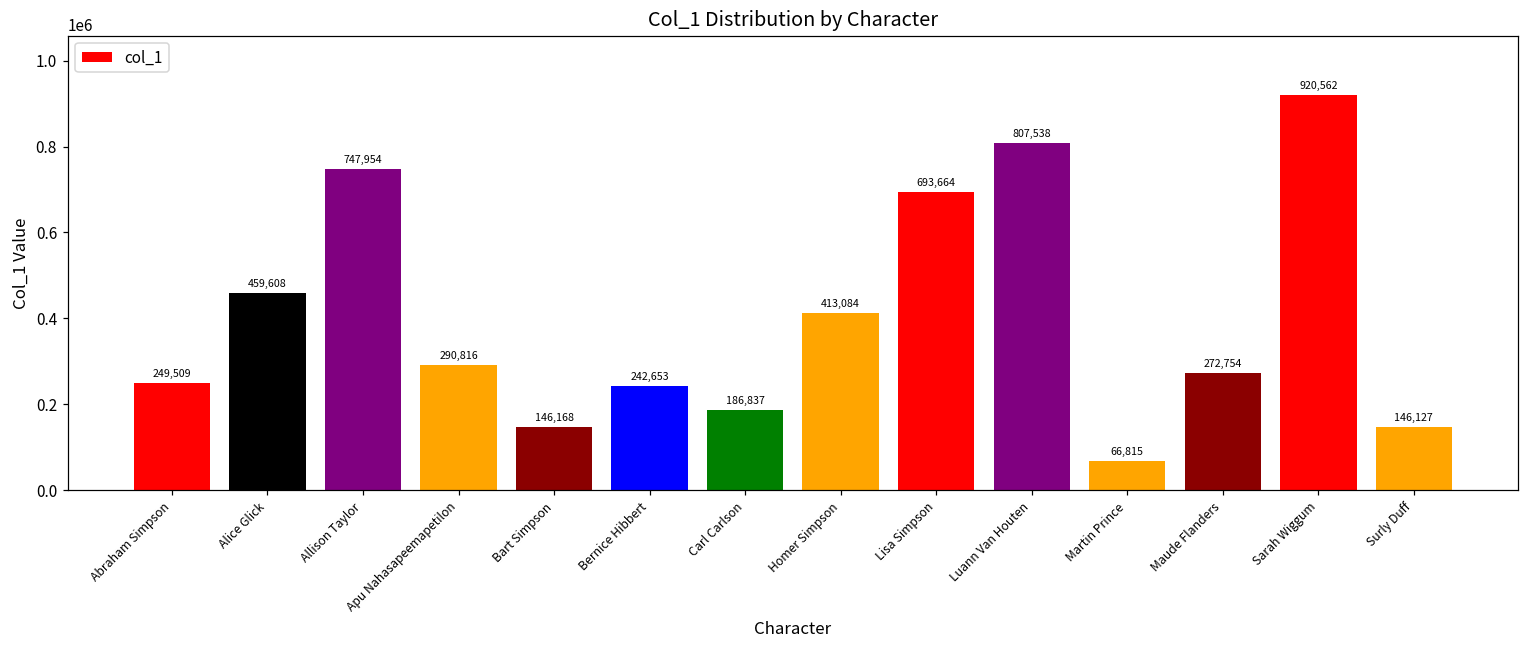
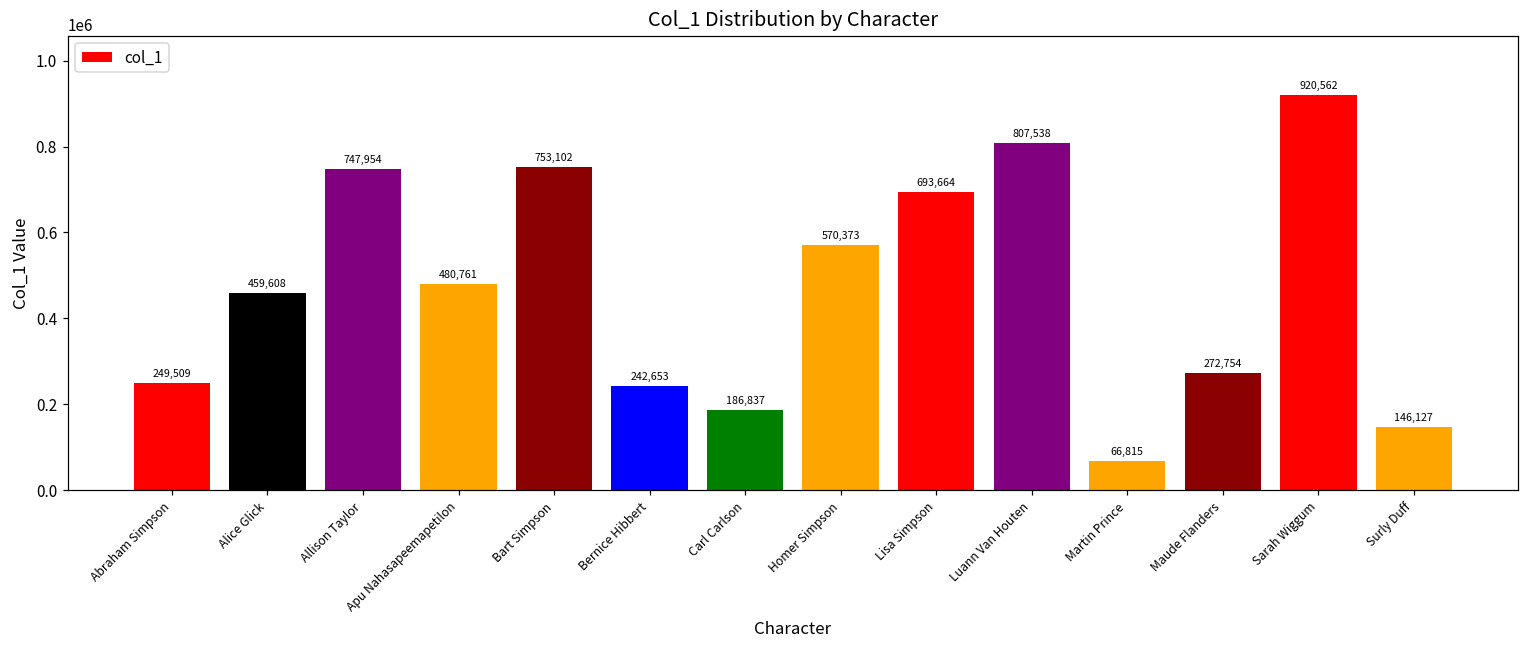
Apu Nahasapeemapetilon: 290,816 -> 480,761
Bart Simpson: 146,168 -> 753,102
Homer Simpson: 413,084 -> 570,373
